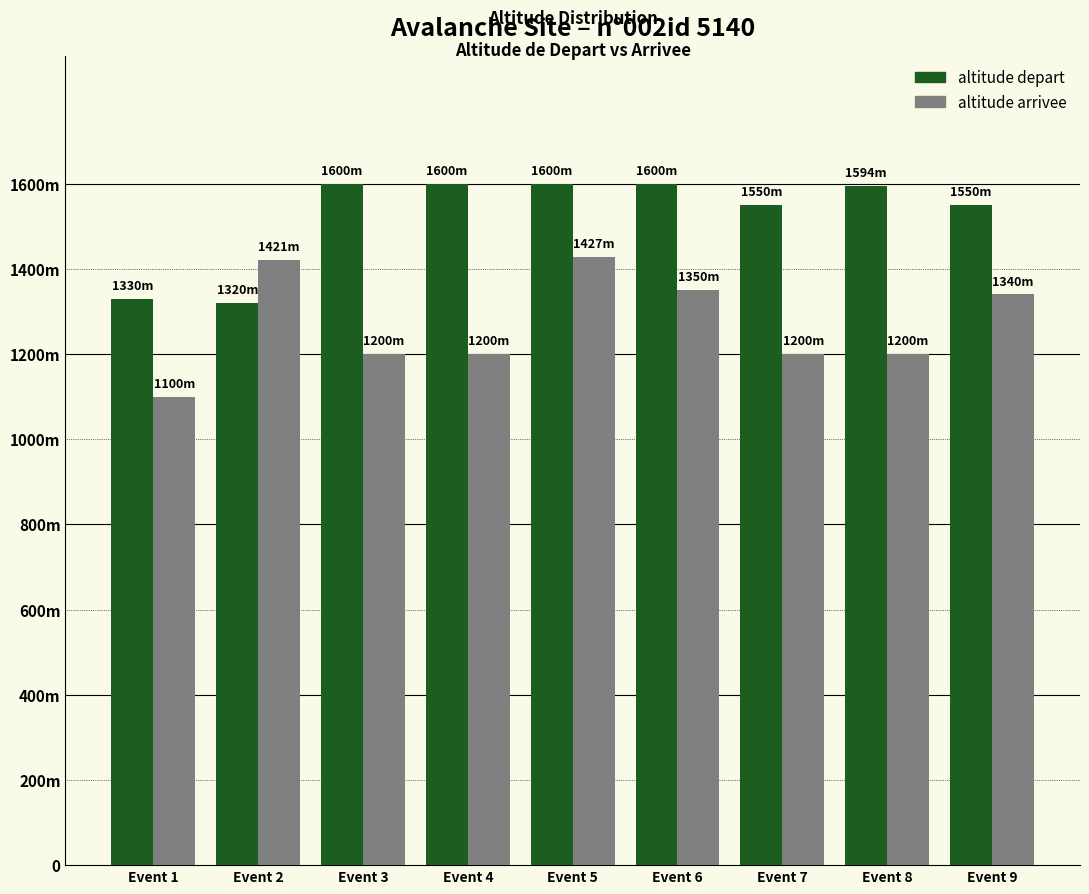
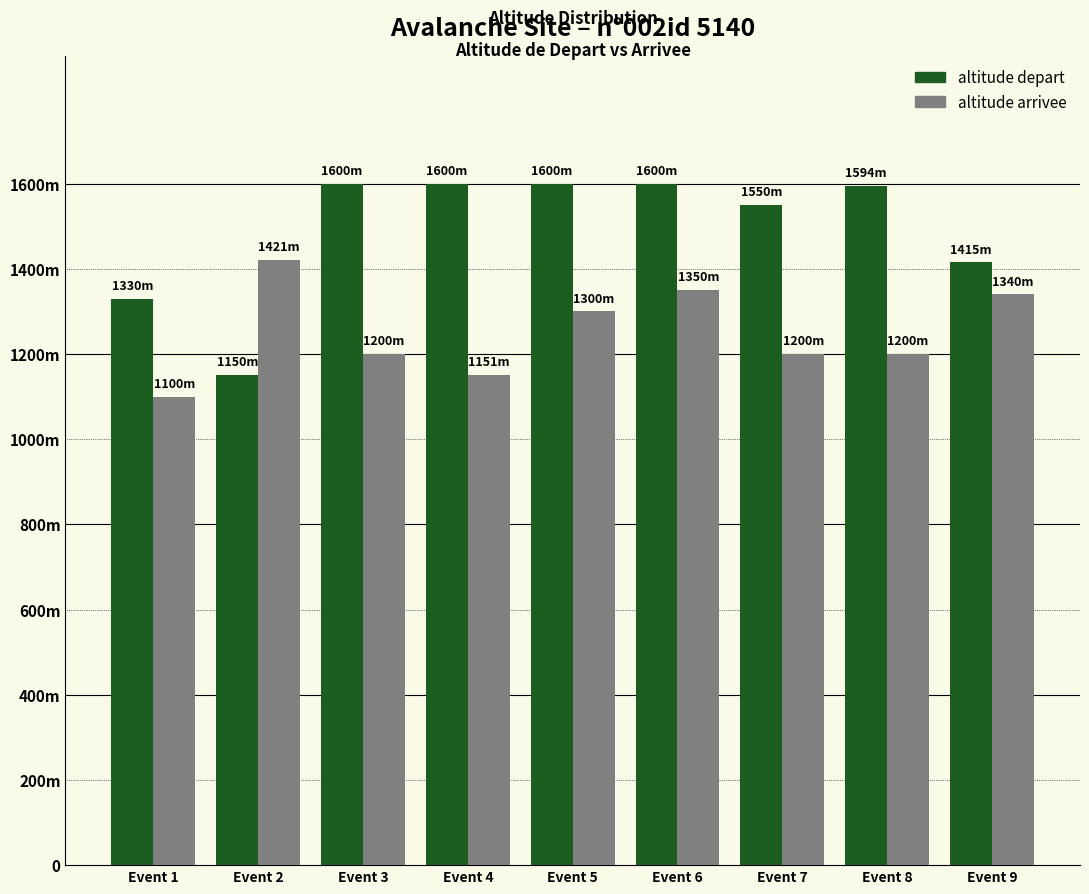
altitude depart, Event 2: 1320m -> 1150m
altitude arrivee, Event 4: 1200m -> 1151m
altitude arrivee, Event 5: 1427m -> 1300m
altitude depart, Event 9: 1550m -> 1415m
